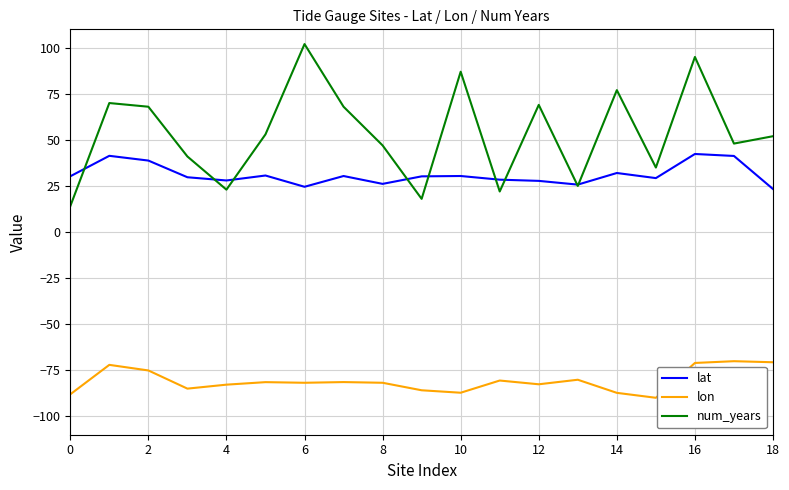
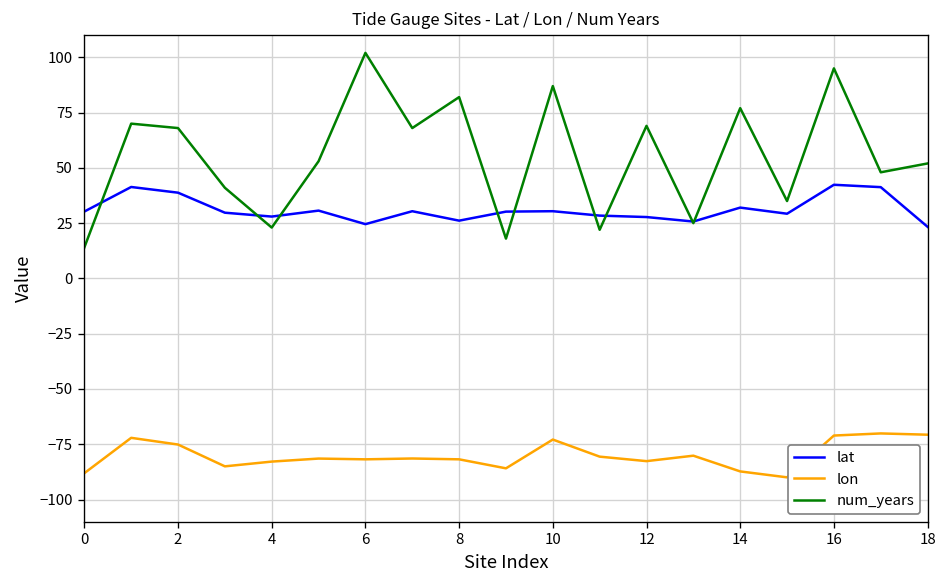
num_years, 8: 47 -> 82
lon, 10: -87 -> -73
